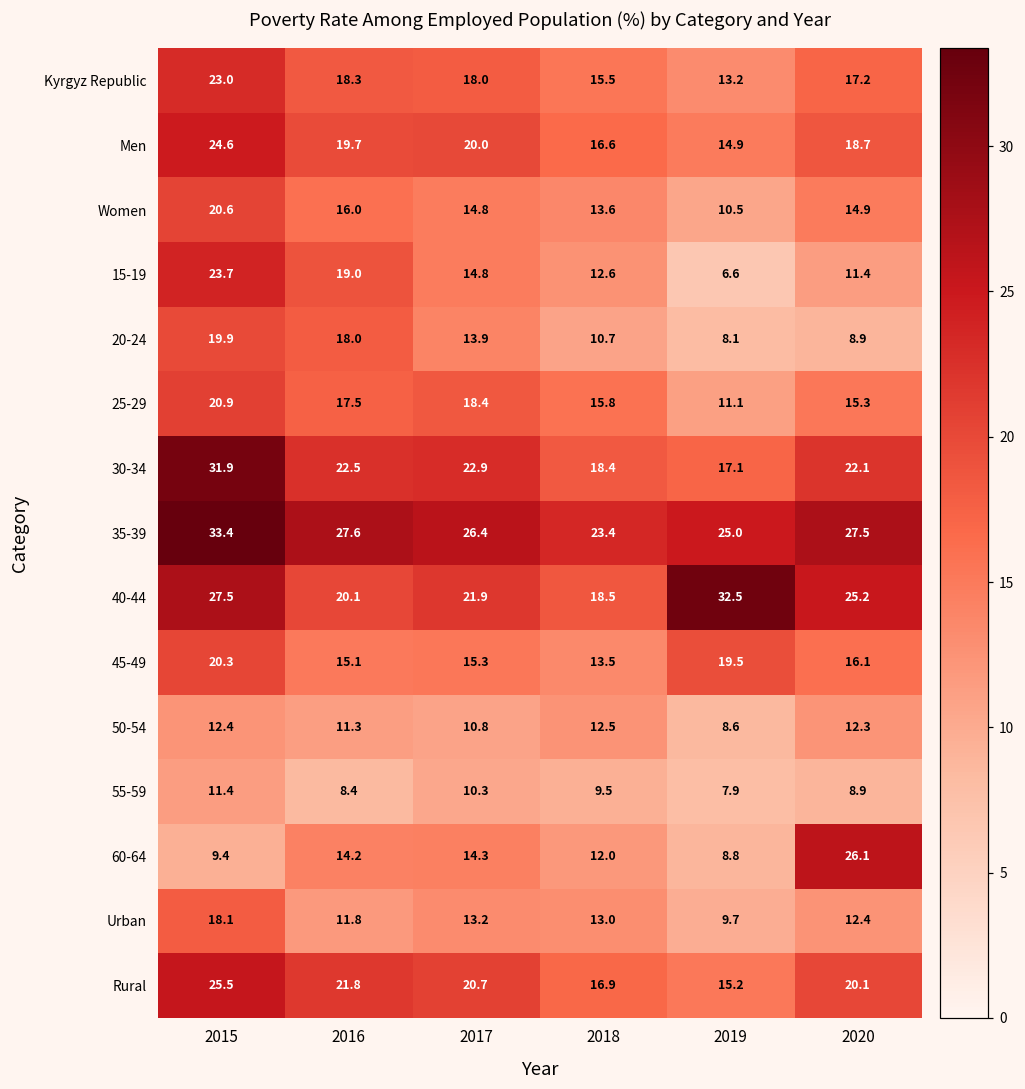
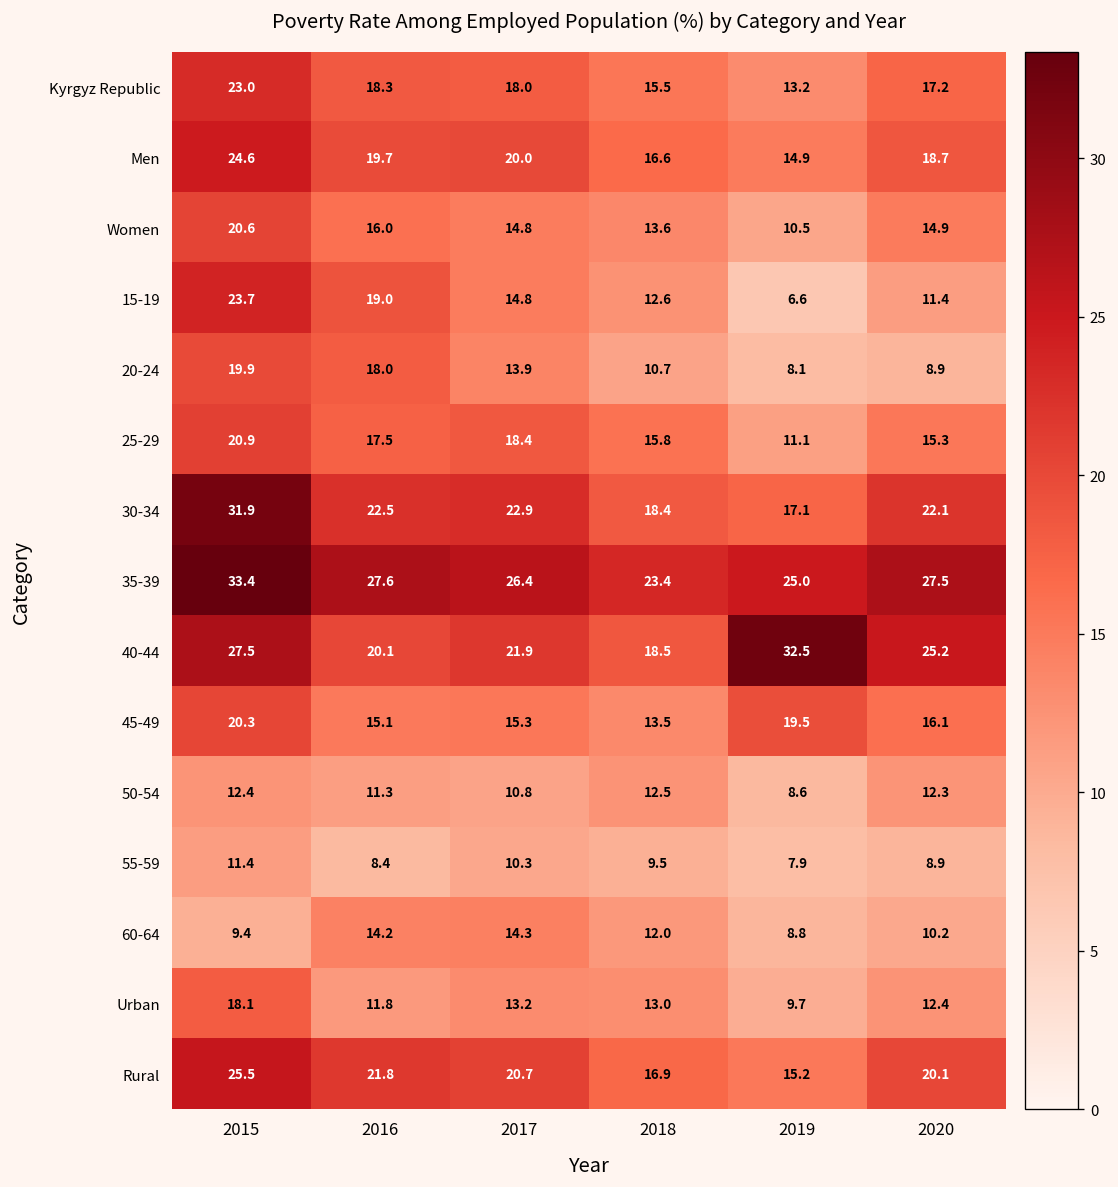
60-64, 2020: 26.1 -> 10.2
